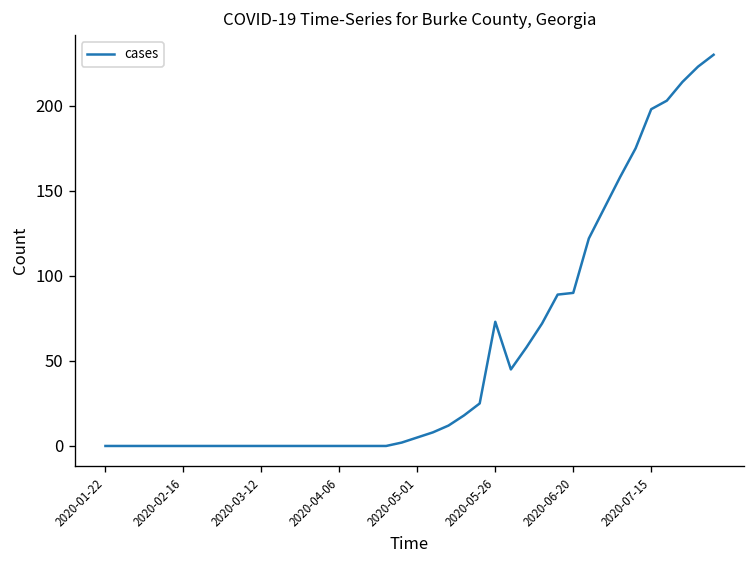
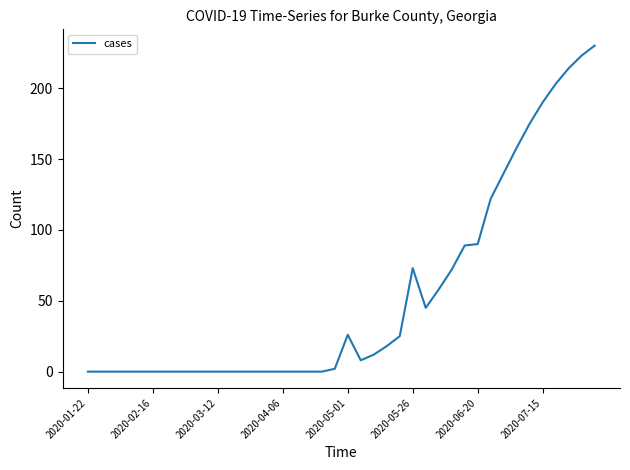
2020-05-01: 5 -> 26
2020-07-15: 198 -> 190
